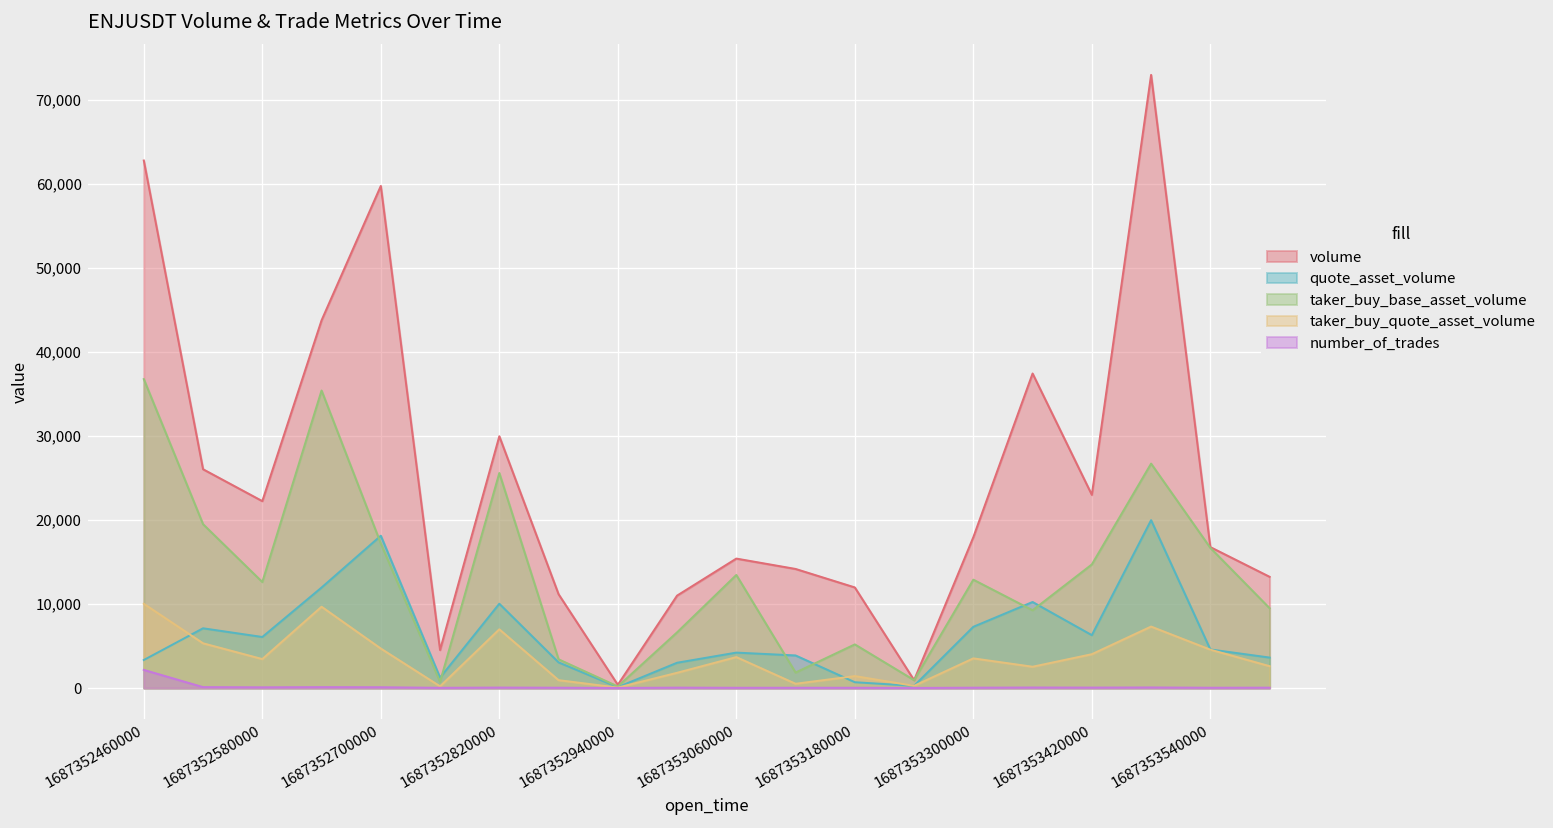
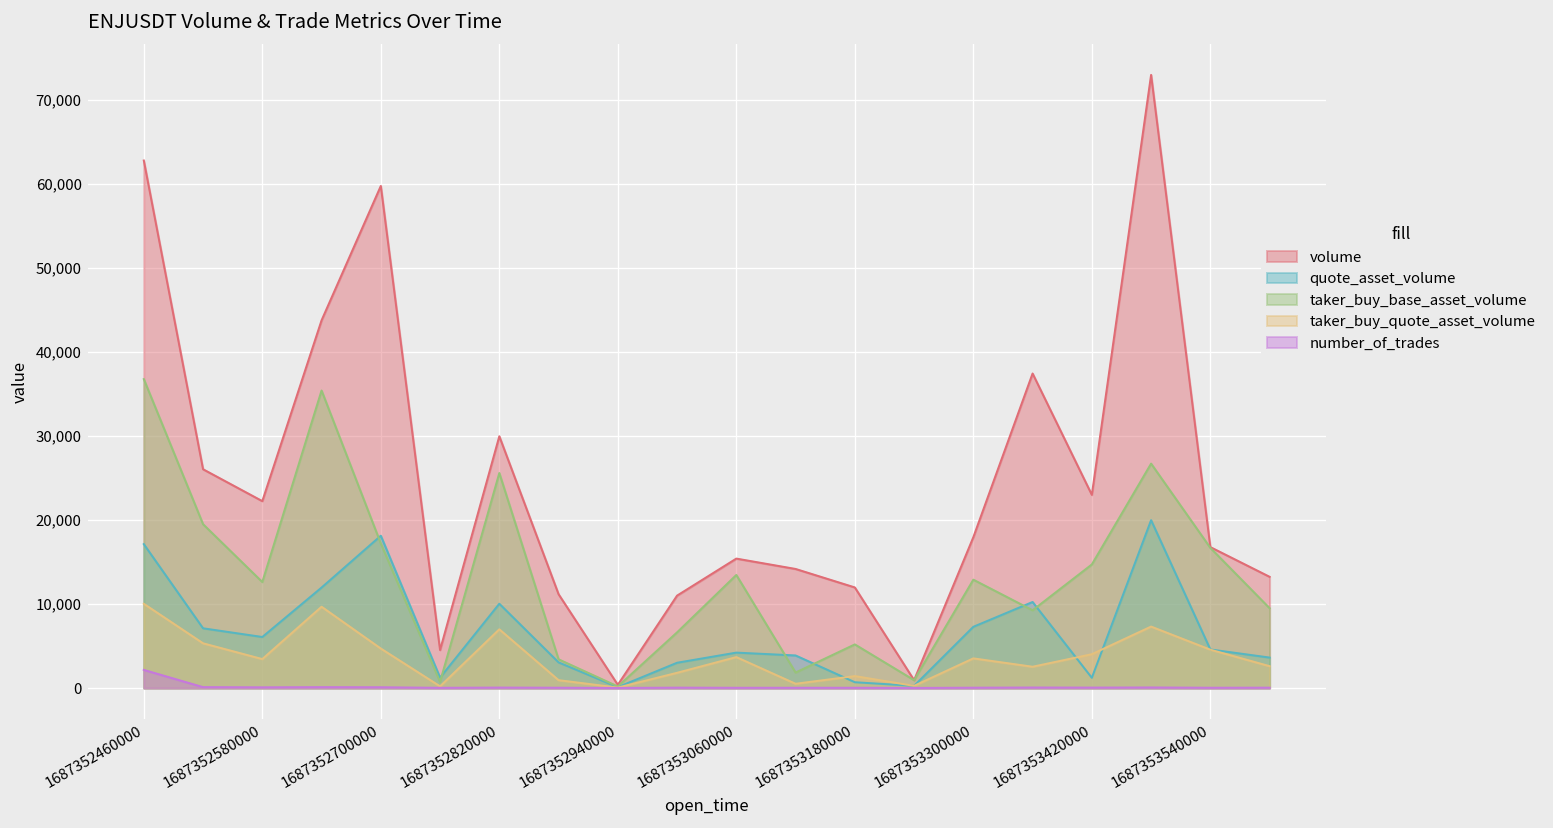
quote_asset_volume, 1687352460000: 3,000 -> 17,000
quote_asset_volume, 1687353420000: 6,000 -> 1,000
